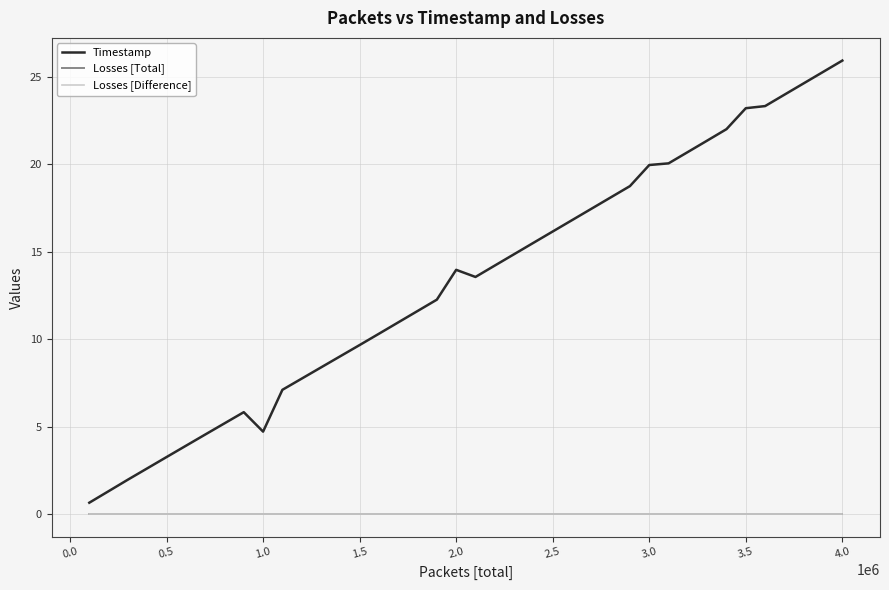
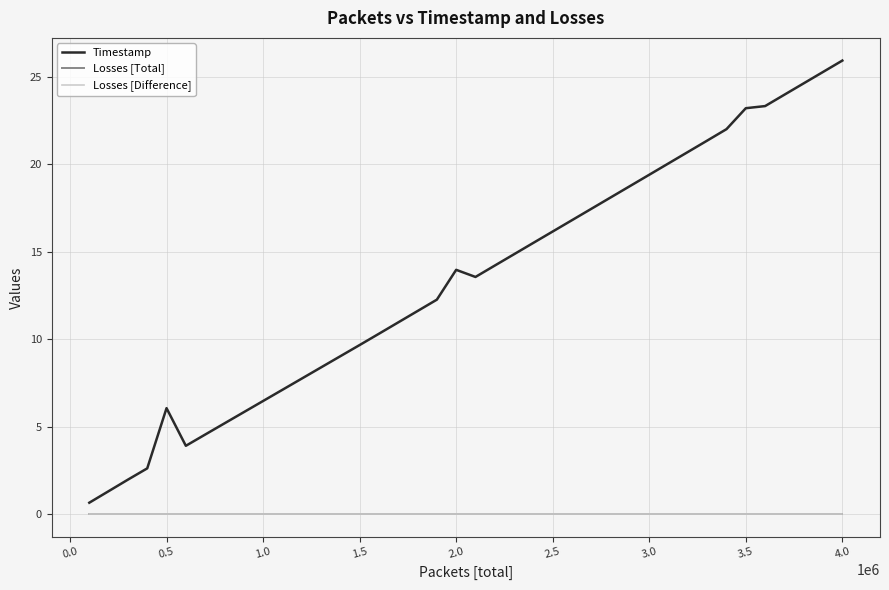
Timestamp, 0.5: 3.3 -> 6.1
Timestamp, 1.0: 4.7 -> 6.5
Timestamp, 3.0: 19.9 -> 19.4
